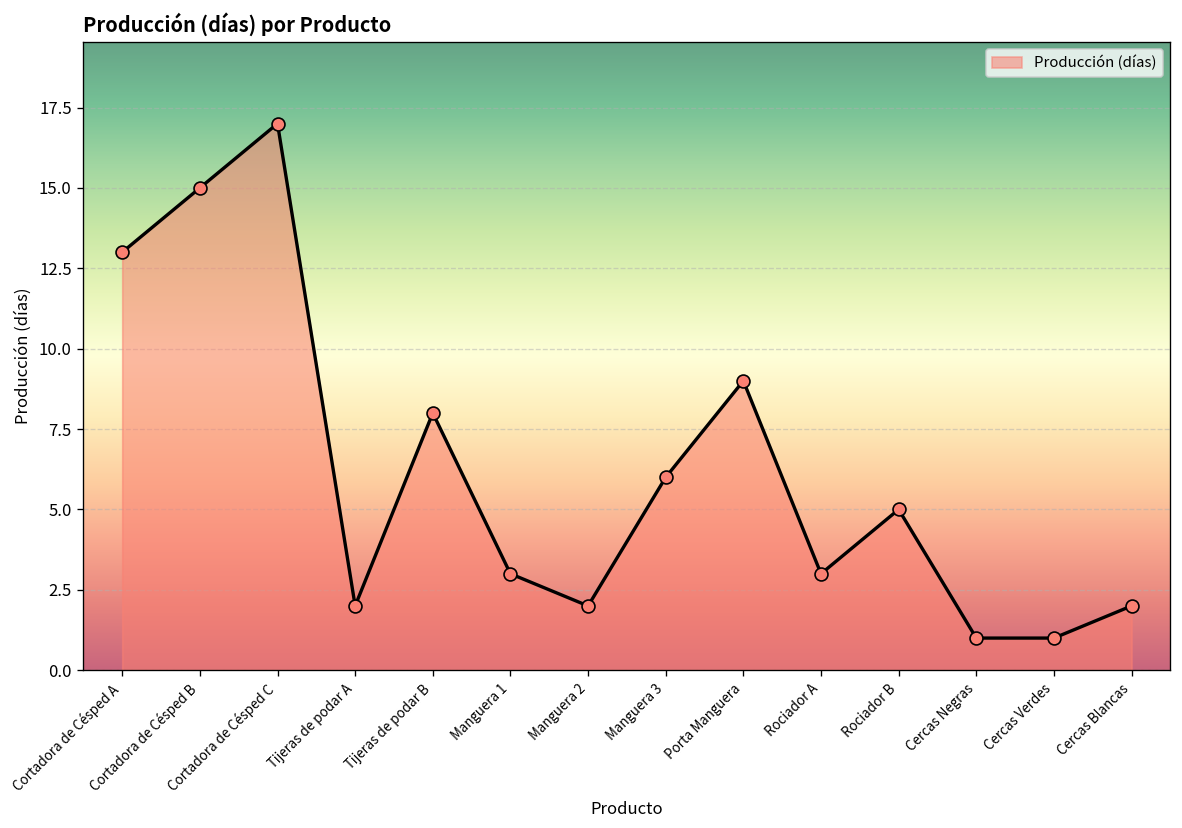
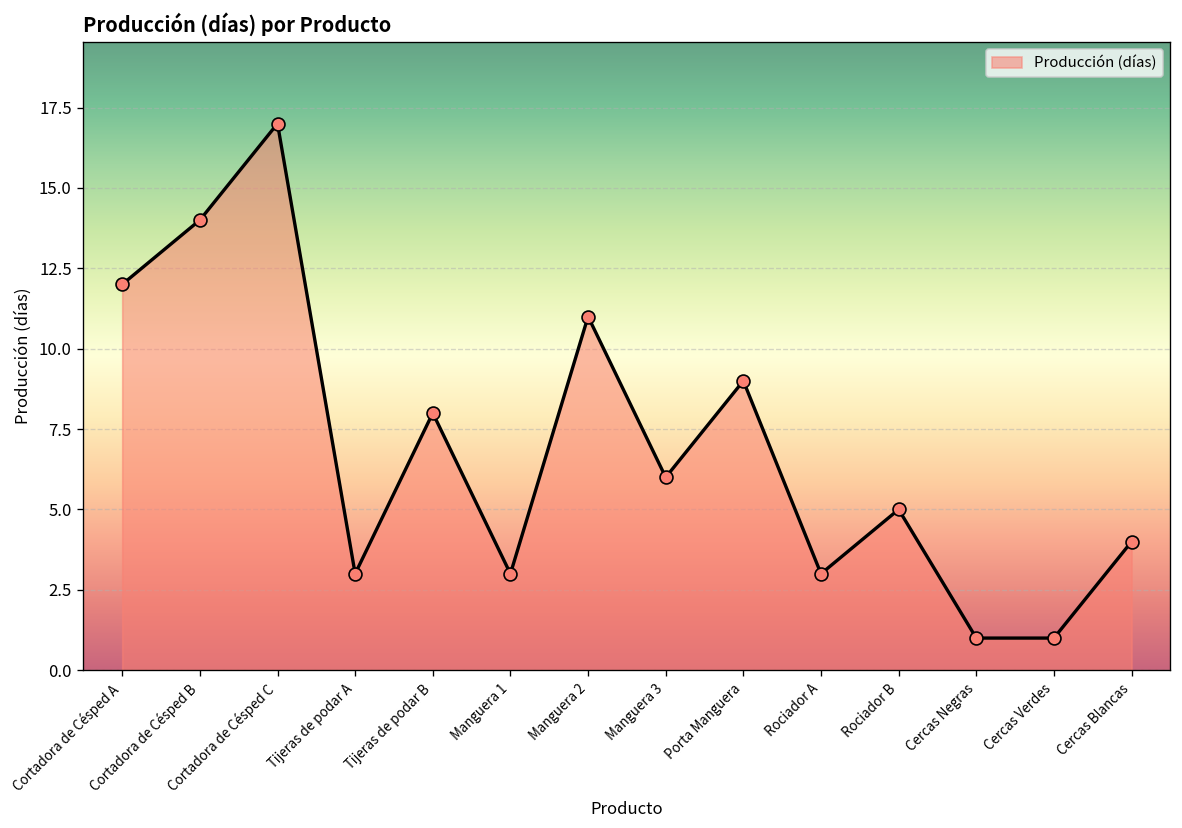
Cortadora de Césped A: 13 -> 12
Cortadora de Césped B: 15 -> 14
Tijeras de podar A: 2 -> 3
Manguera 2: 2 -> 11
Cercas Blancas: 2 -> 4
